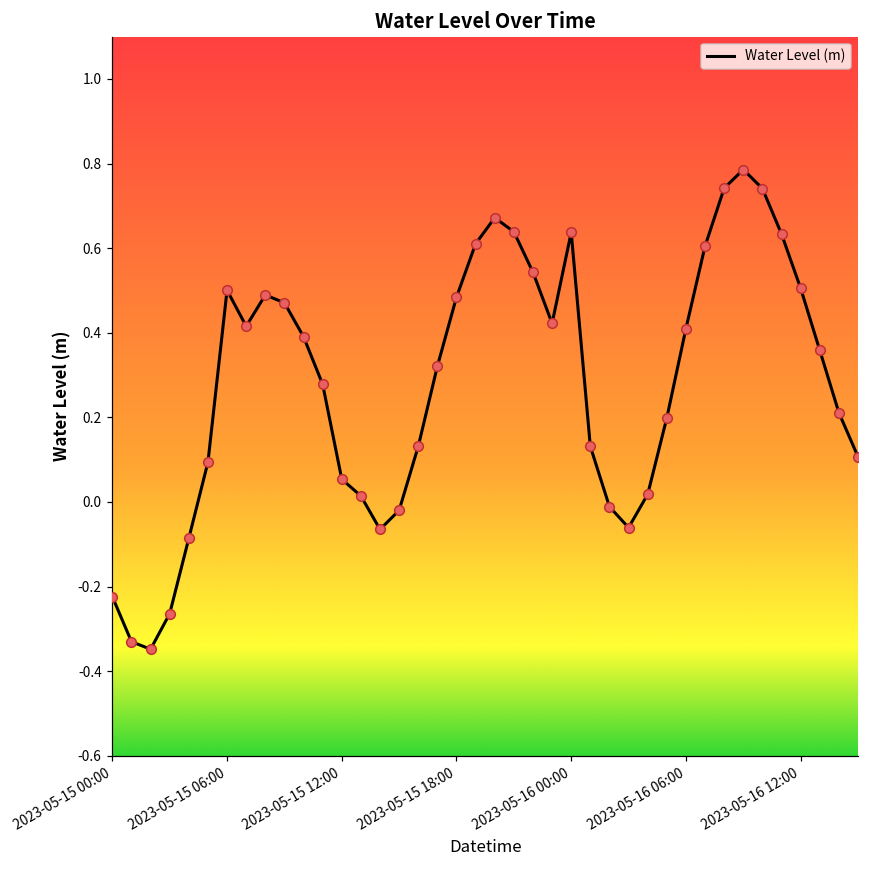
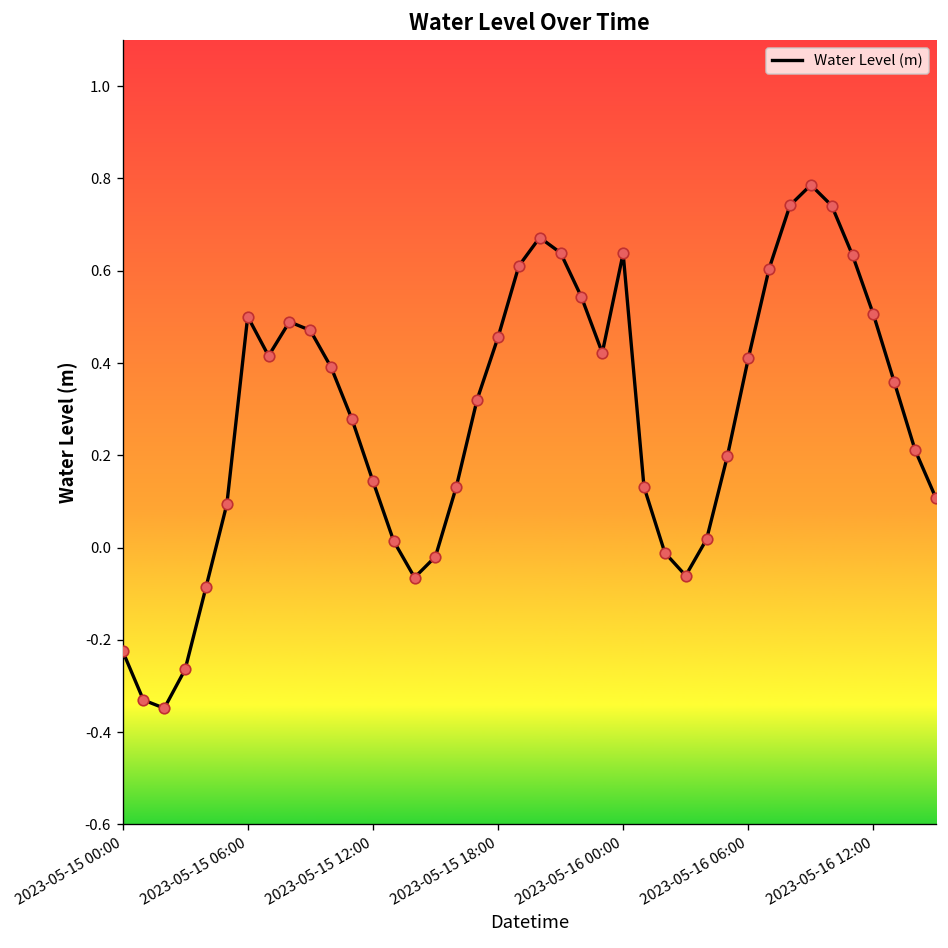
2023-05-15 12:00: 0.05 -> 0.14
2023-05-15 18:00: 0.48 -> 0.46
